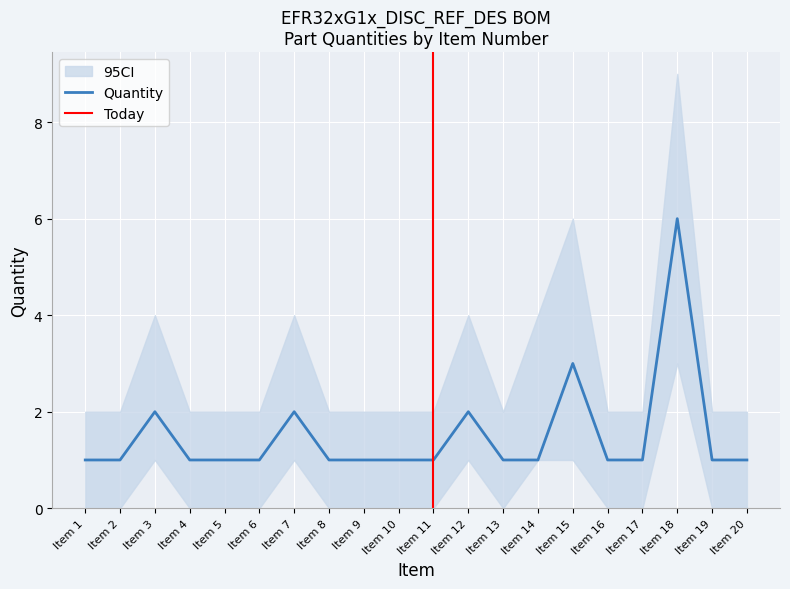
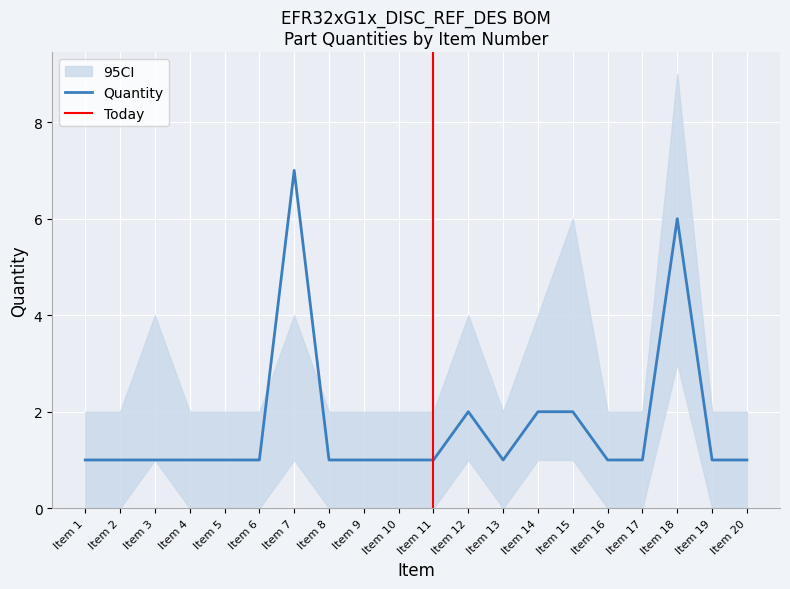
Quantity, Item 3: 2 -> 1
Quantity, Item 7: 2 -> 7
Quantity, Item 14: 1 -> 2
Quantity, Item 15: 3 -> 2
